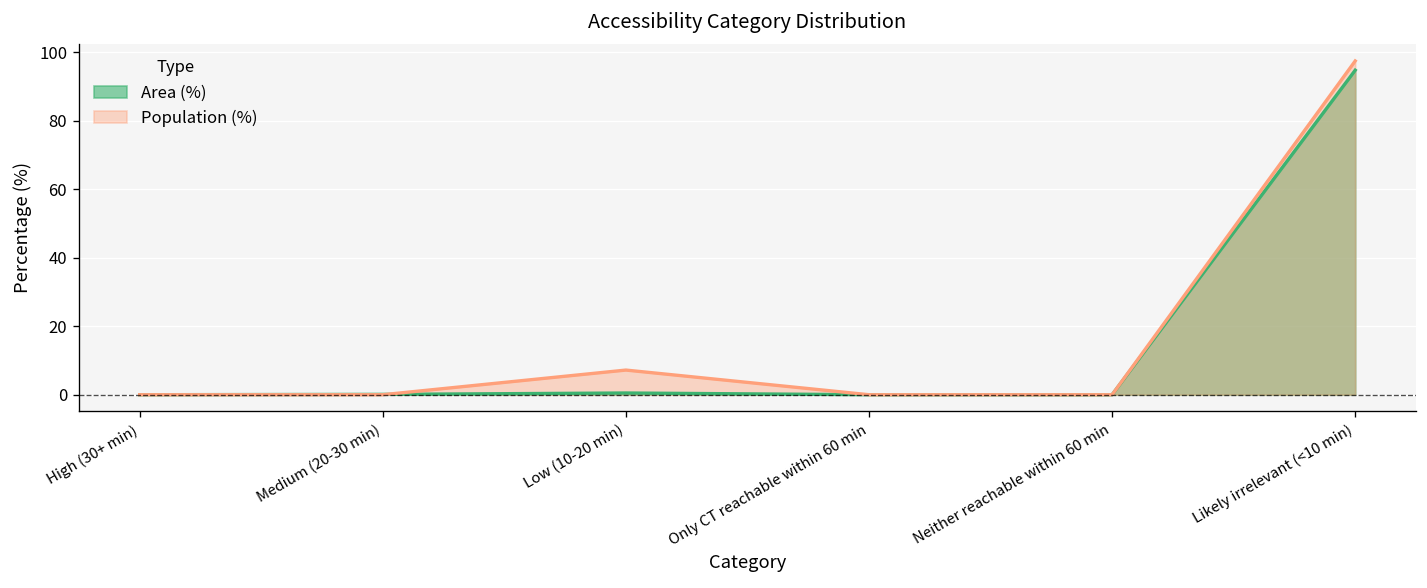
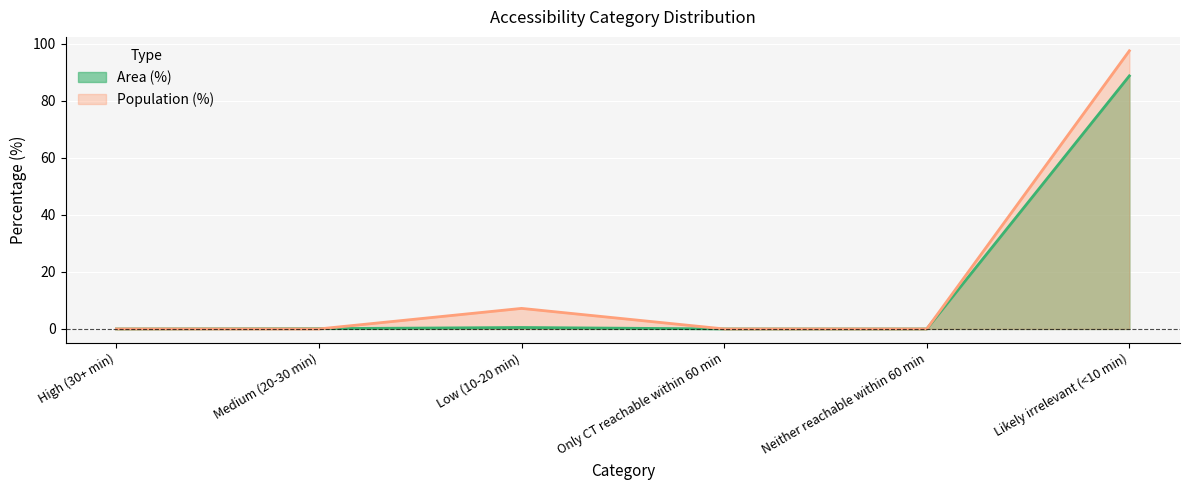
Area (%), Likely irrelevant (<10 min): 95 -> 89
